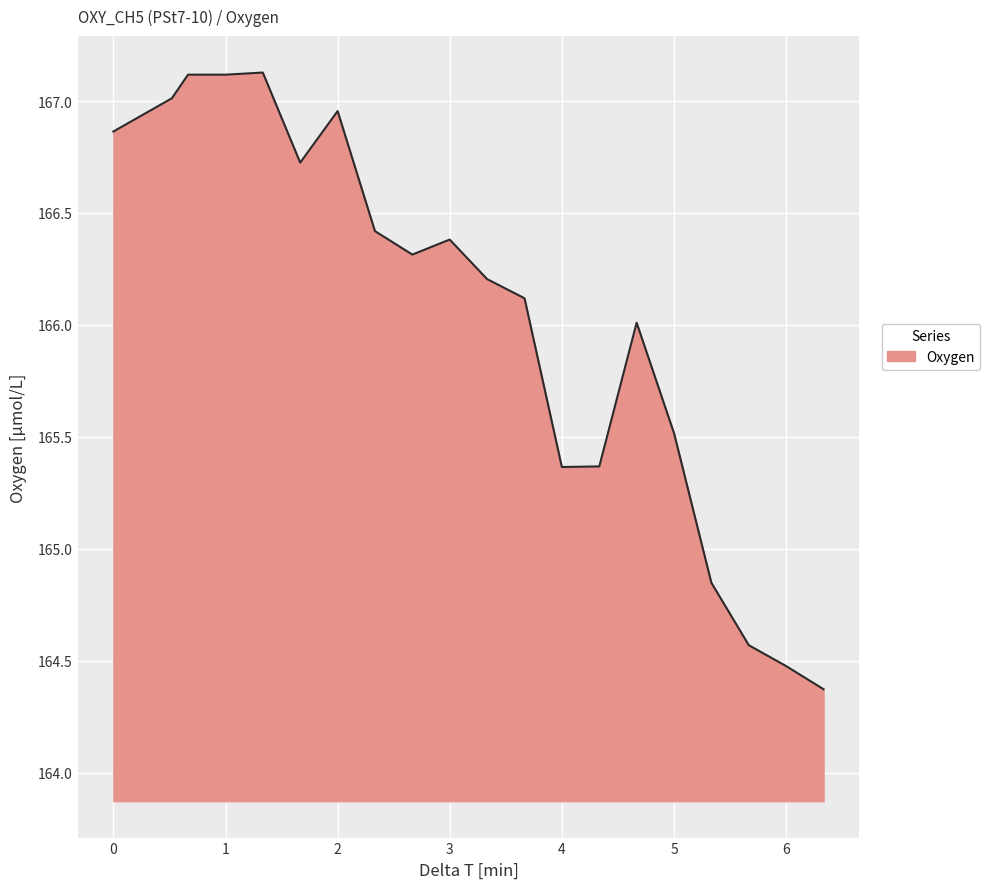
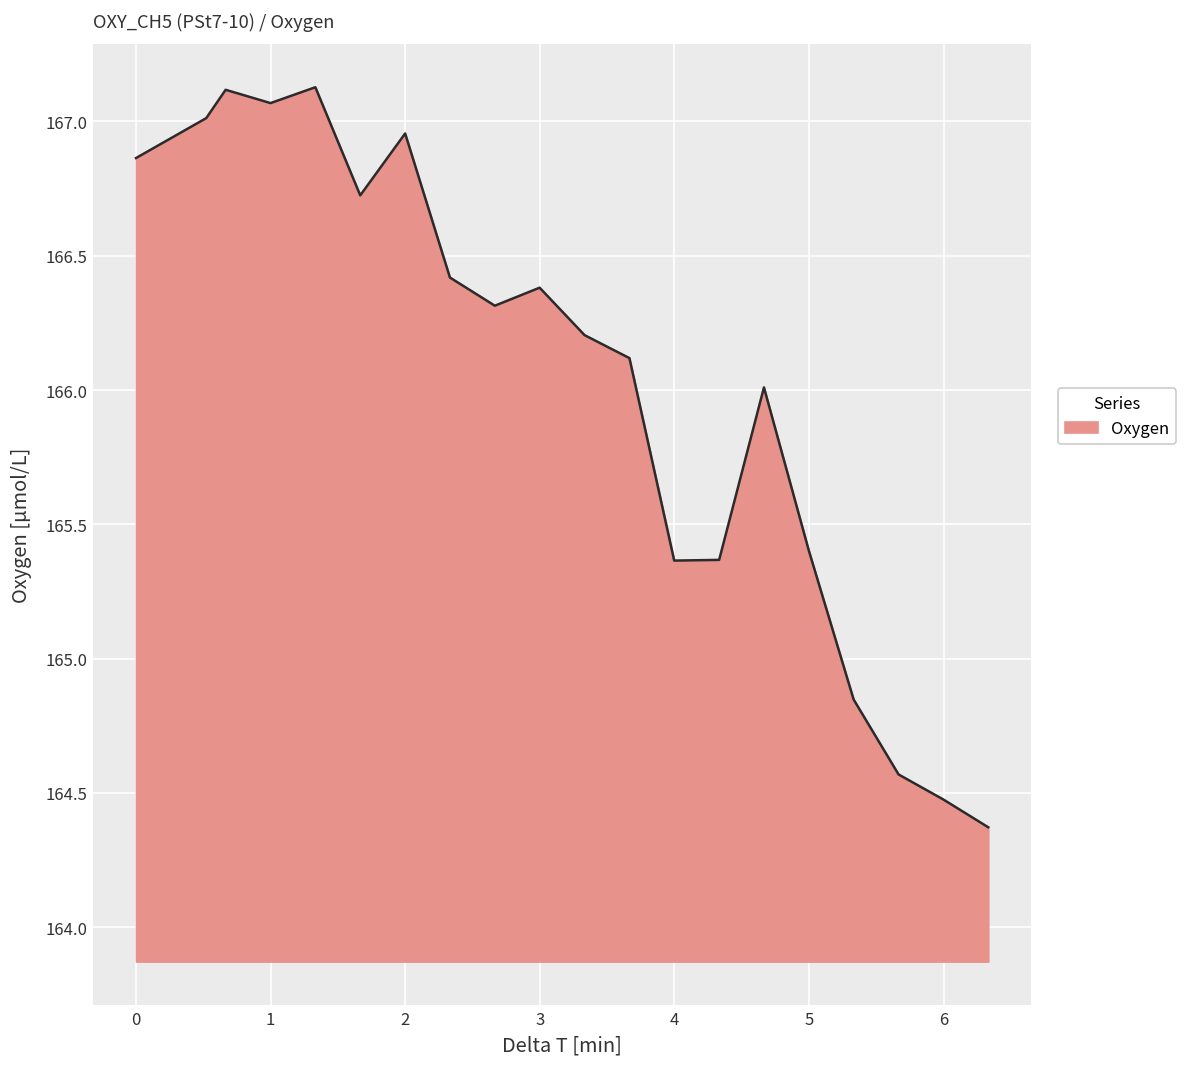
1: 167.12 -> 167.07
5: 165.52 -> 165.40
